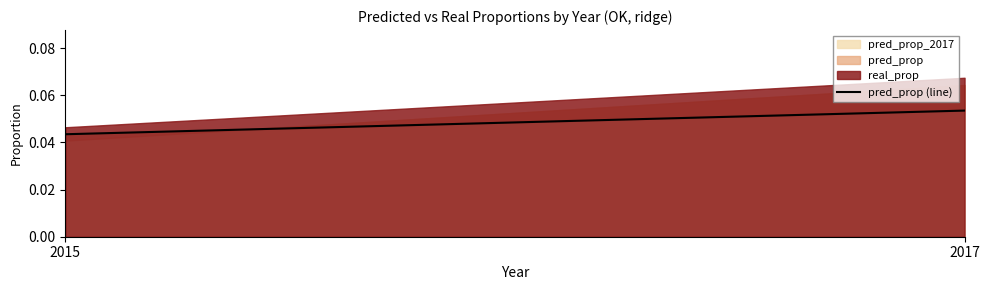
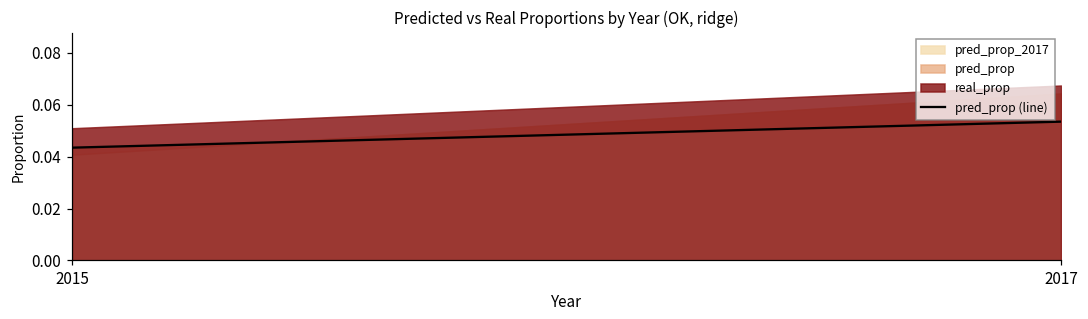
real_prop, 2015: 0.046 -> 0.051
